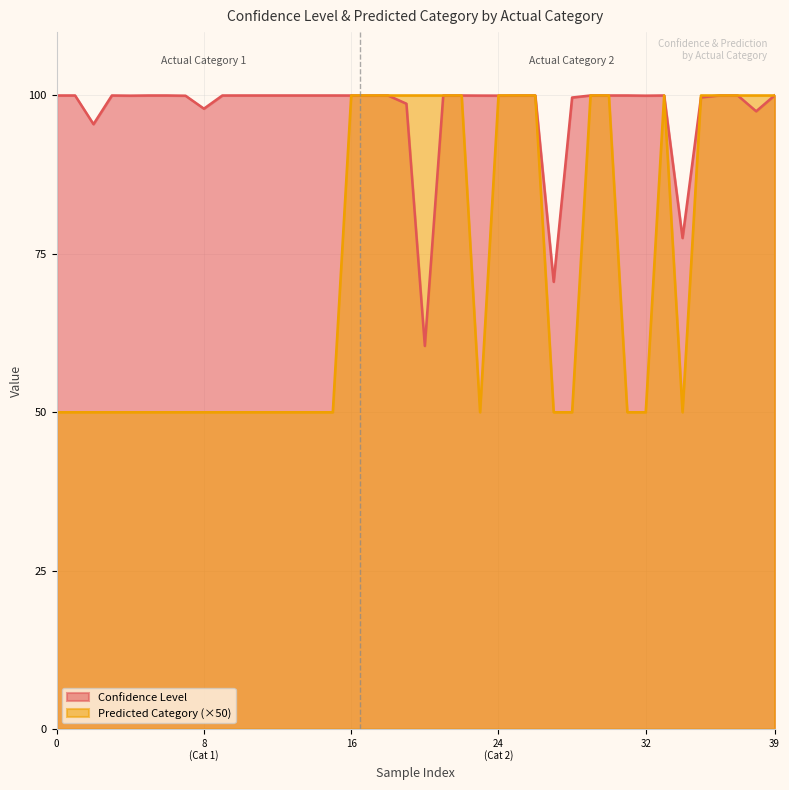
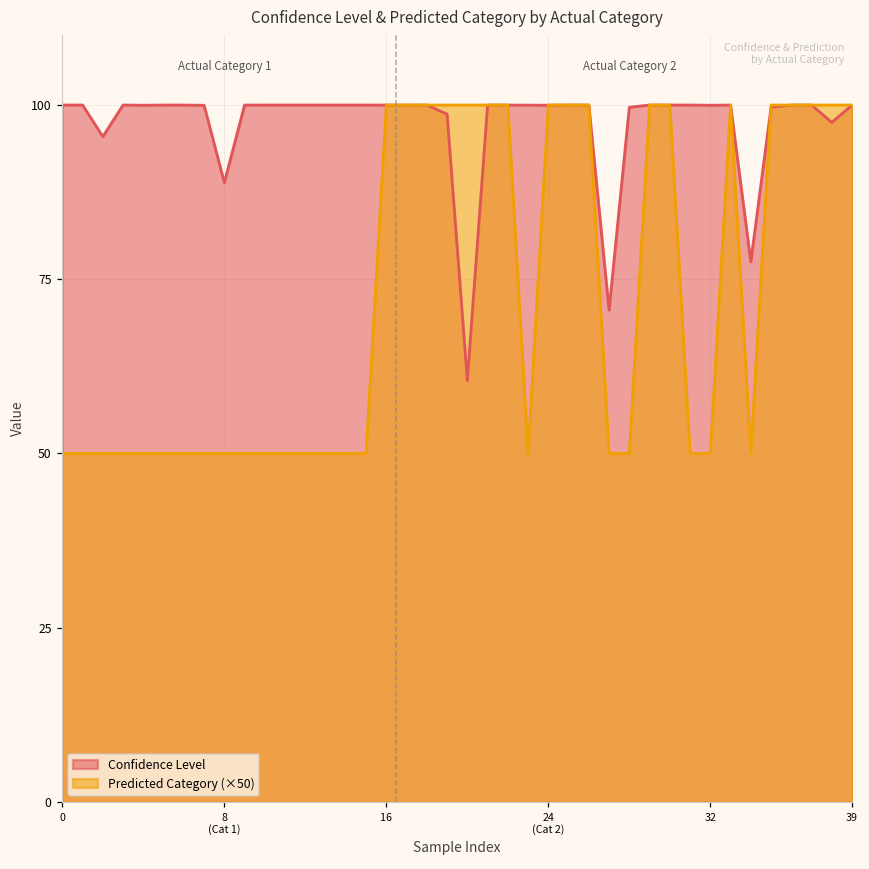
Confidence Level, 8 (Cat 1): 98 -> 89
